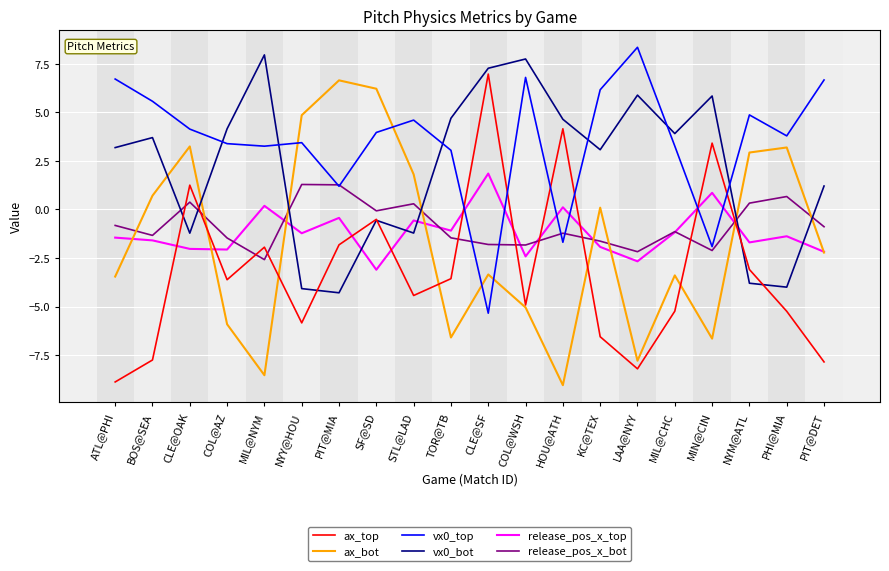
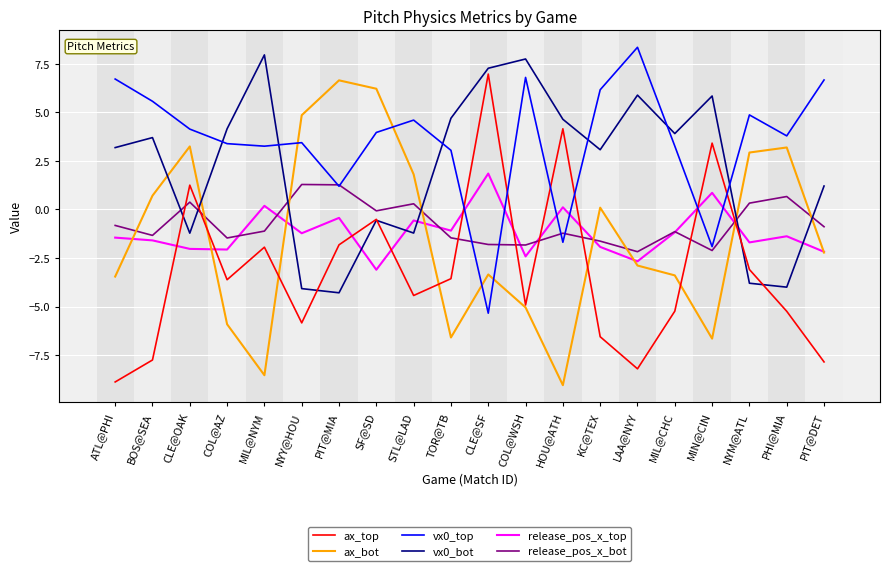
release_pos_x_bot, MIL@NYM: -2.6 -> -1.1
ax_bot, LAA@NYY: -7.8 -> -2.9
